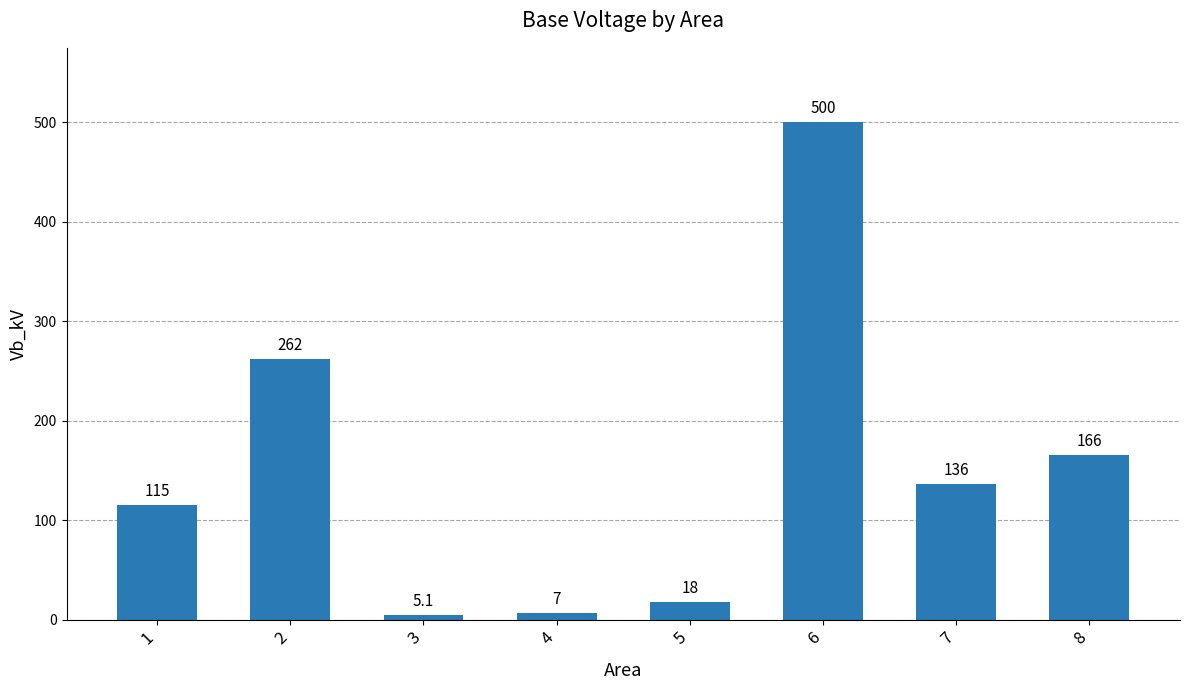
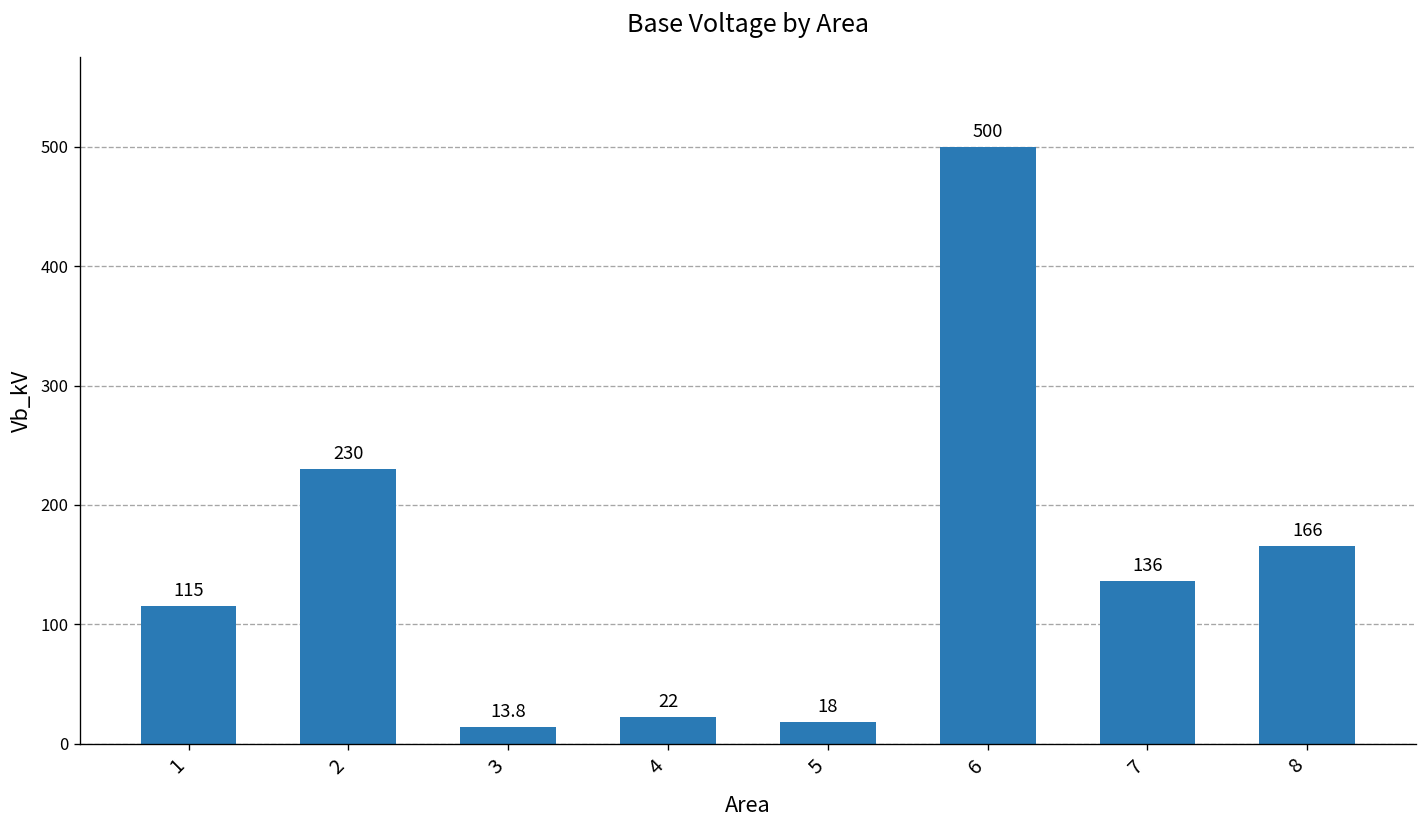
2: 262 -> 230
3: 5.1 -> 13.8
4: 7 -> 22
